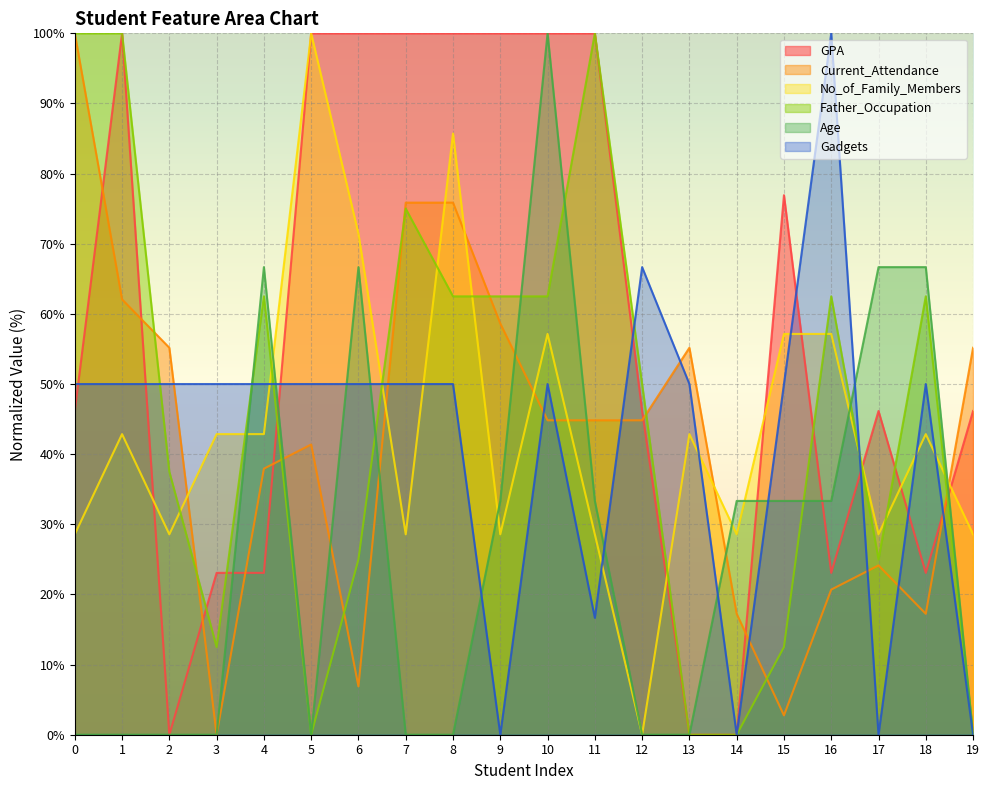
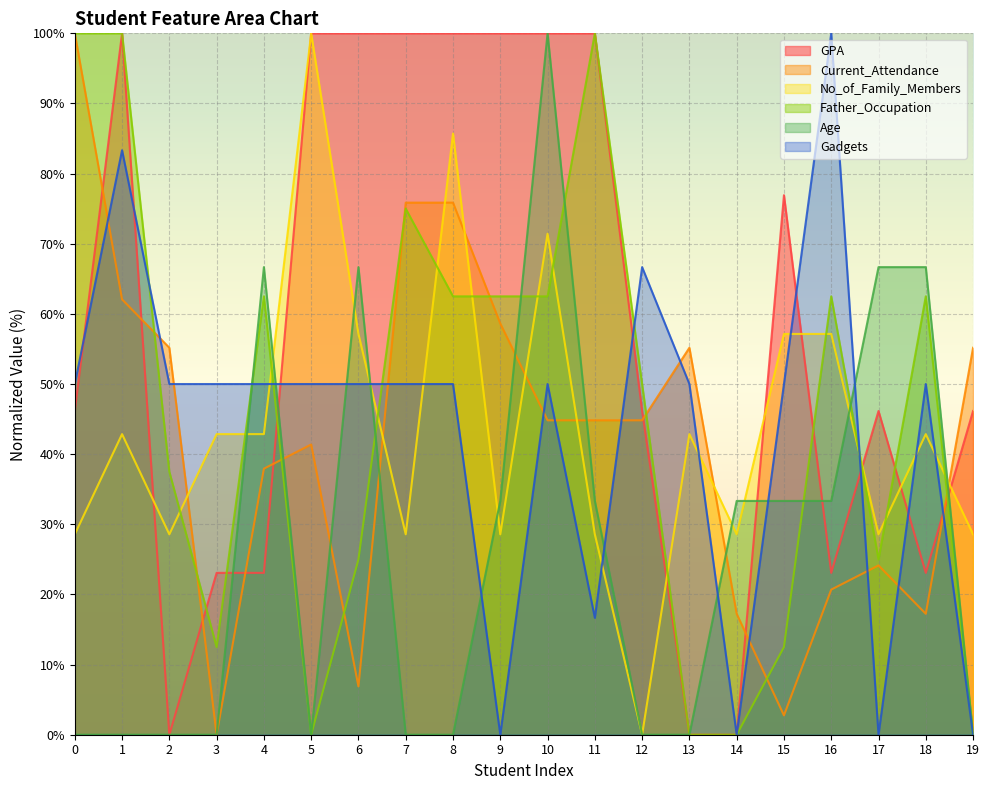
Gadgets, 1: 50% -> 83%
No_of_Family_Members, 6: 71% -> 57%
No_of_Family_Members, 10: 57% -> 71%
